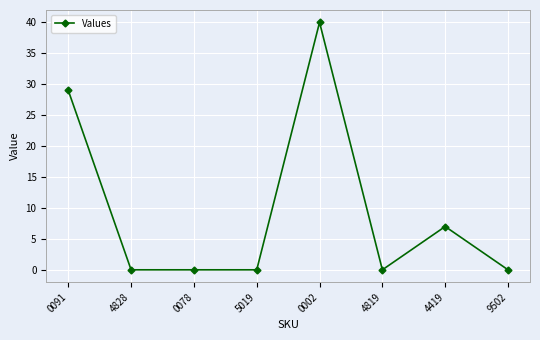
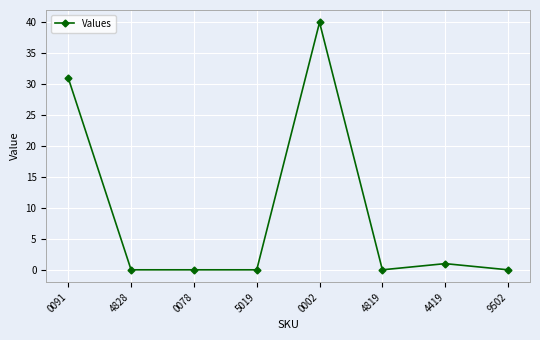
0091: 29 -> 31
4419: 7 -> 1
